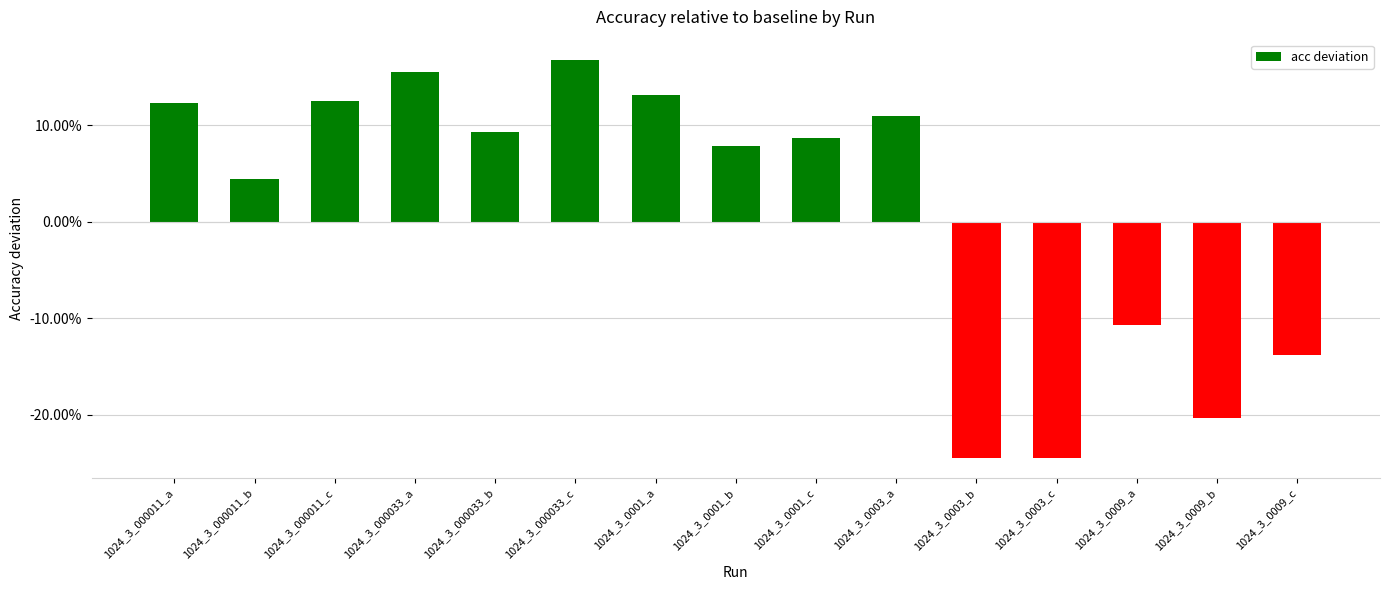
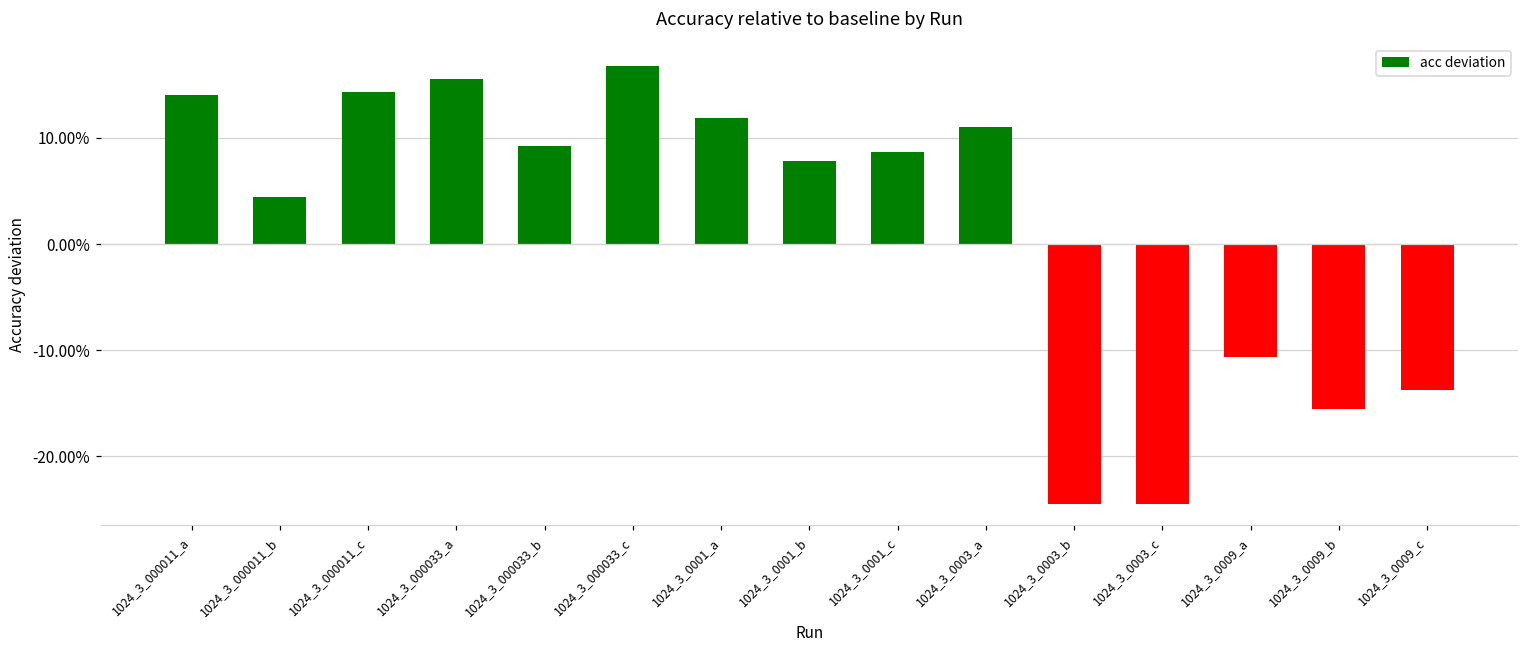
1024_3_000011_a: 12% -> 14%
1024_3_000011_c: 13% -> 14%
1024_3_0001_a: 13% -> 12%
1024_3_0009_b: -20% -> -16%
